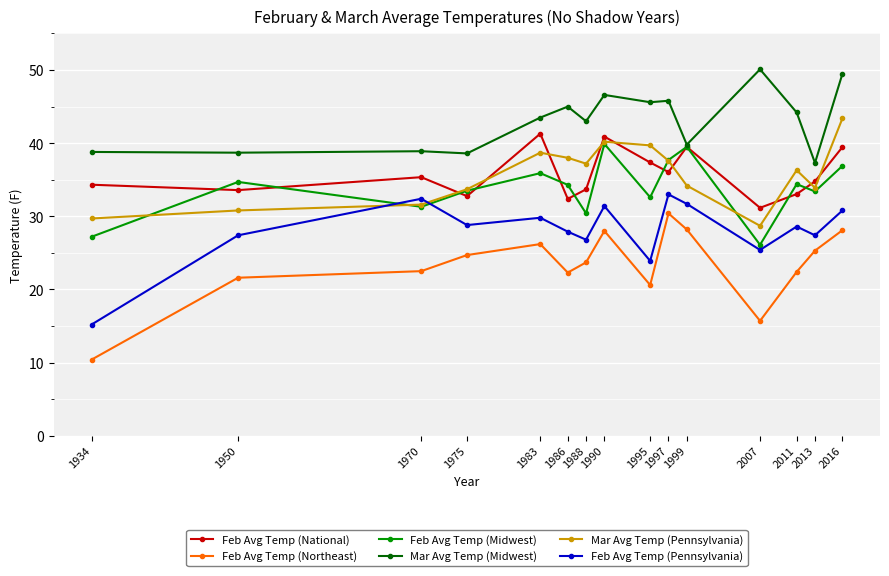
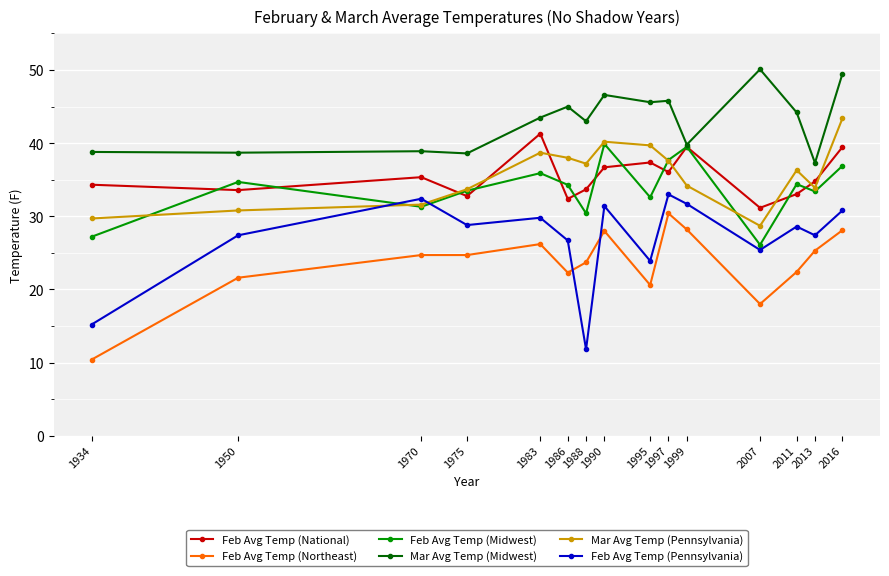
Feb Avg Temp (Northeast), 1970: 23 -> 25
Feb Avg Temp (Pennsylvania), 1986: 28 -> 27
Feb Avg Temp (Pennsylvania), 1988: 27 -> 12
Feb Avg Temp (National), 1990: 41 -> 37
Feb Avg Temp (Northeast), 2007: 16 -> 18
